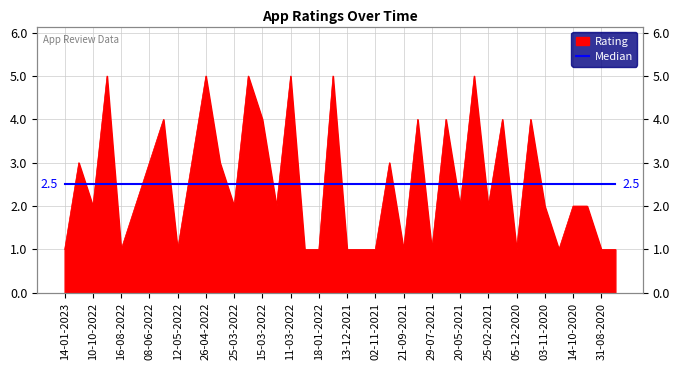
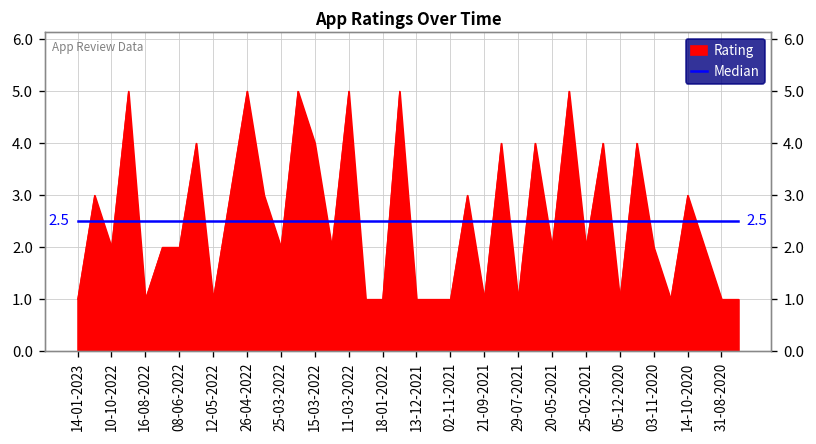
Rating, 08-06-2022: 3 -> 2
Rating, 14-10-2020: 2 -> 3
